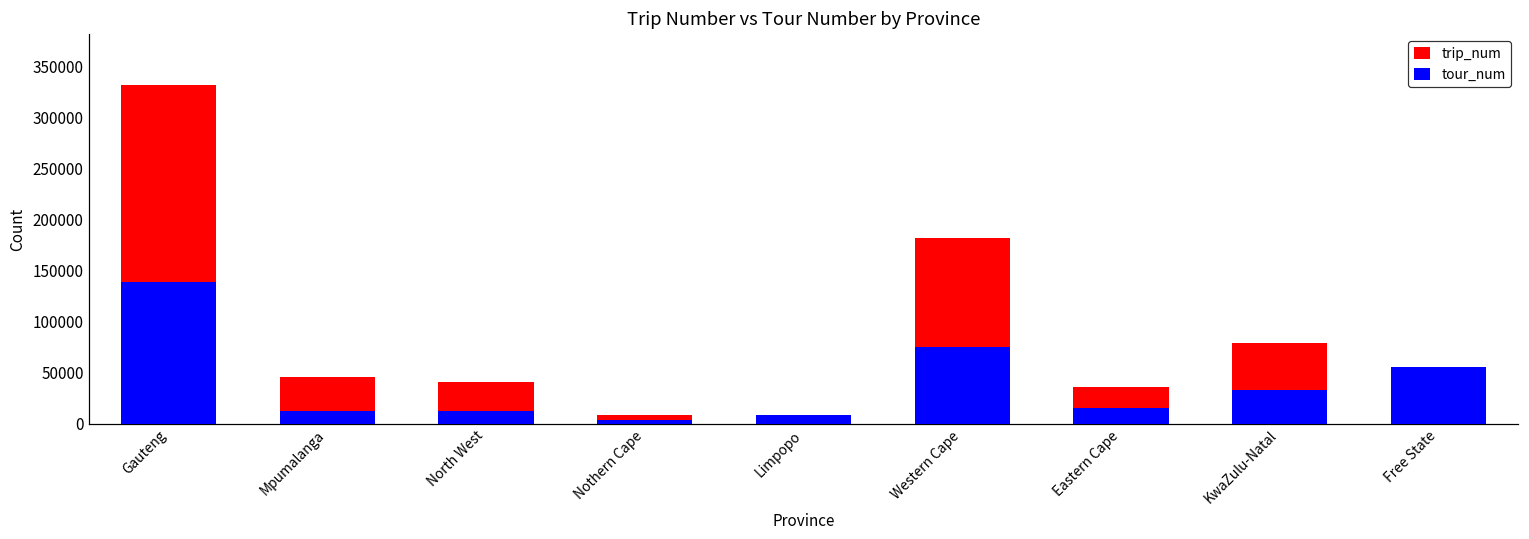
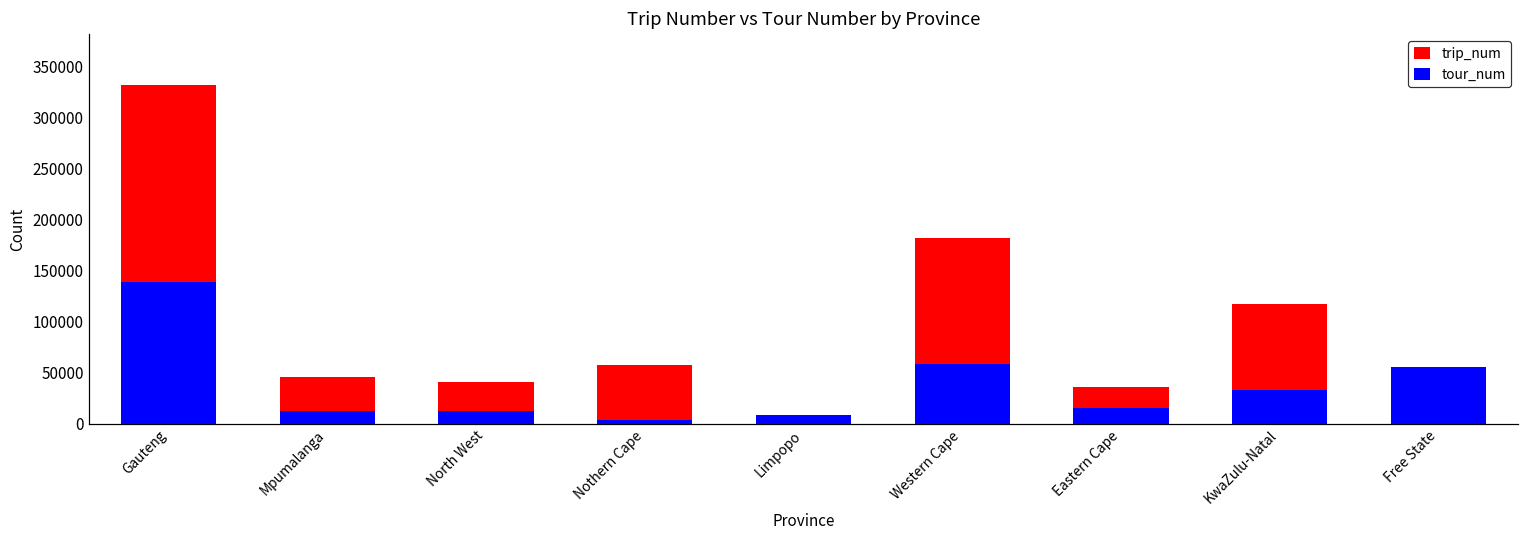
trip_num, Nothern Cape: 10000 -> 60000
tour_num, Western Cape: 80000 -> 60000
trip_num, KwaZulu-Natal: 80000 -> 120000
